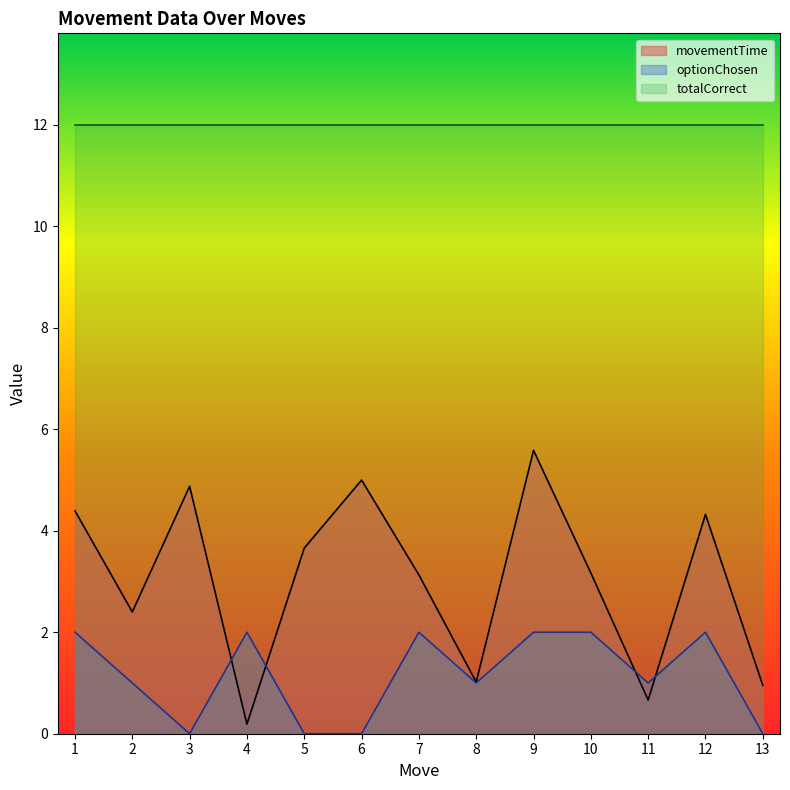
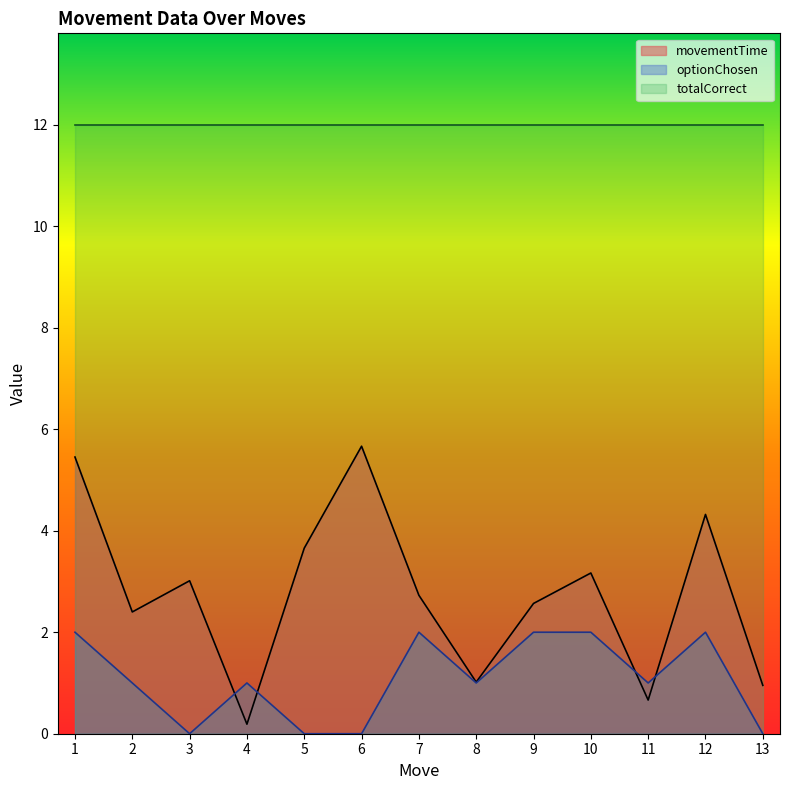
movementTime, 1: 4.4 -> 5.5
movementTime, 3: 4.9 -> 3.0
optionChosen, 4: 2 -> 1
movementTime, 6: 5.0 -> 5.7
movementTime, 7: 3.1 -> 2.7
movementTime, 9: 5.6 -> 2.6
